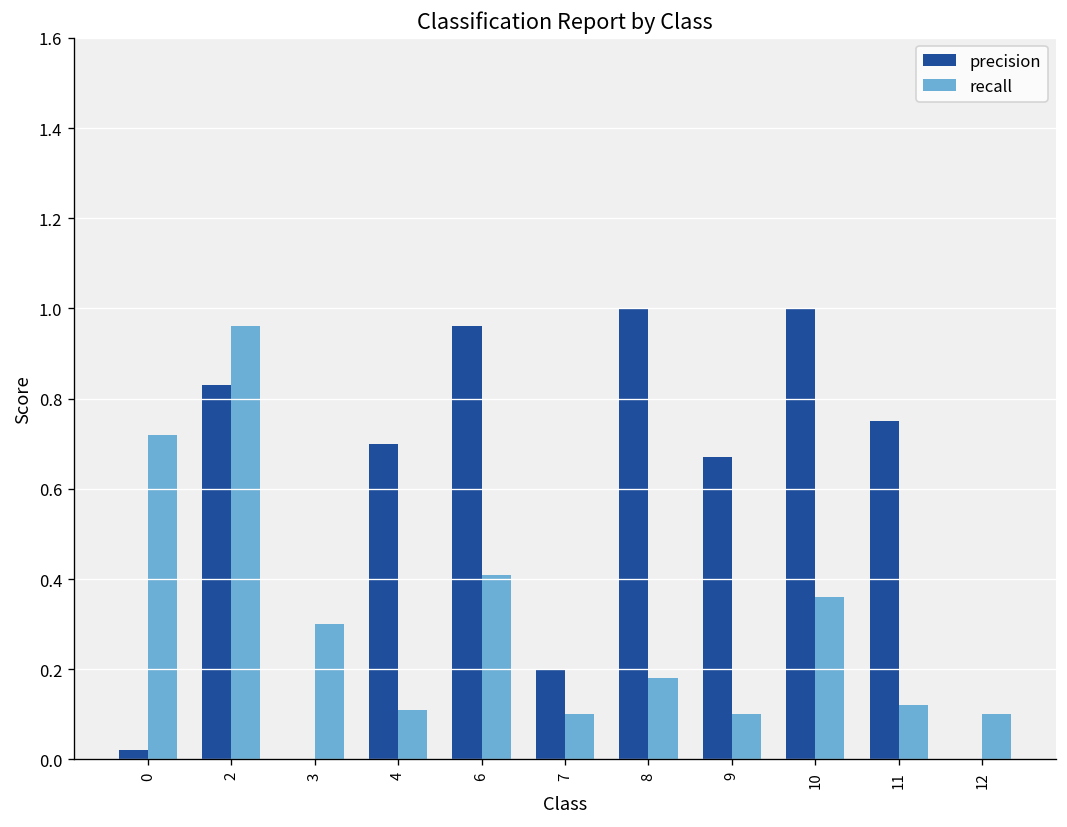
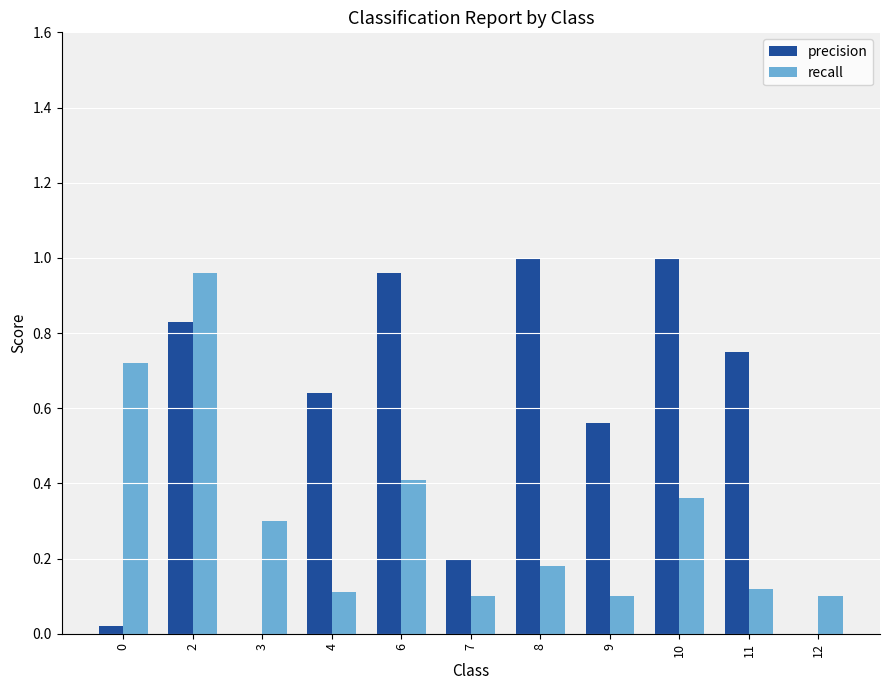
precision, 4: 0.70 -> 0.64
precision, 9: 0.67 -> 0.56
